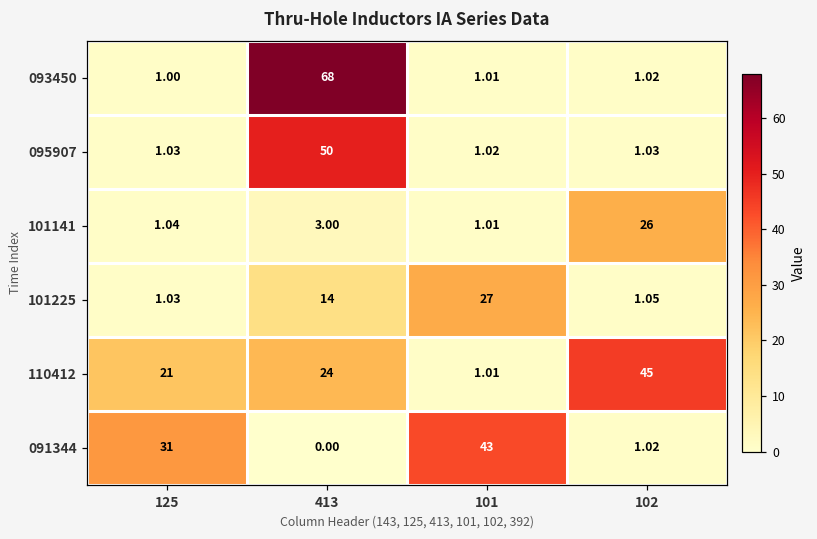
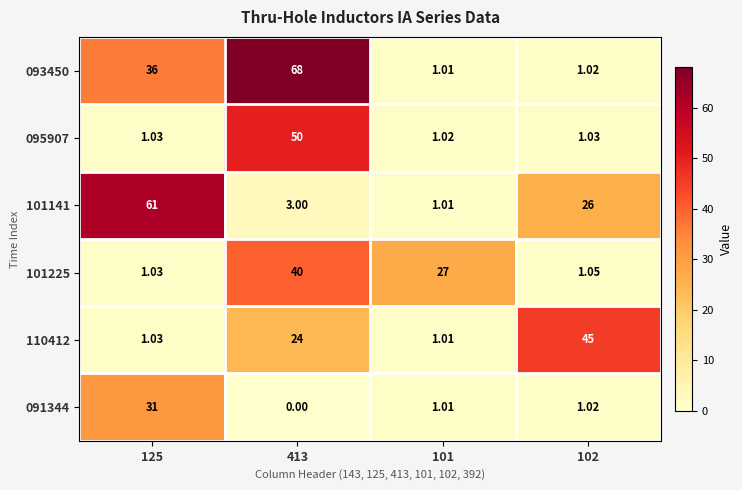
093450, 125: 1.00 -> 36
101141, 125: 1.04 -> 61
101225, 413: 14 -> 40
110412, 125: 21 -> 1.03
091344, 101: 43 -> 1.01
